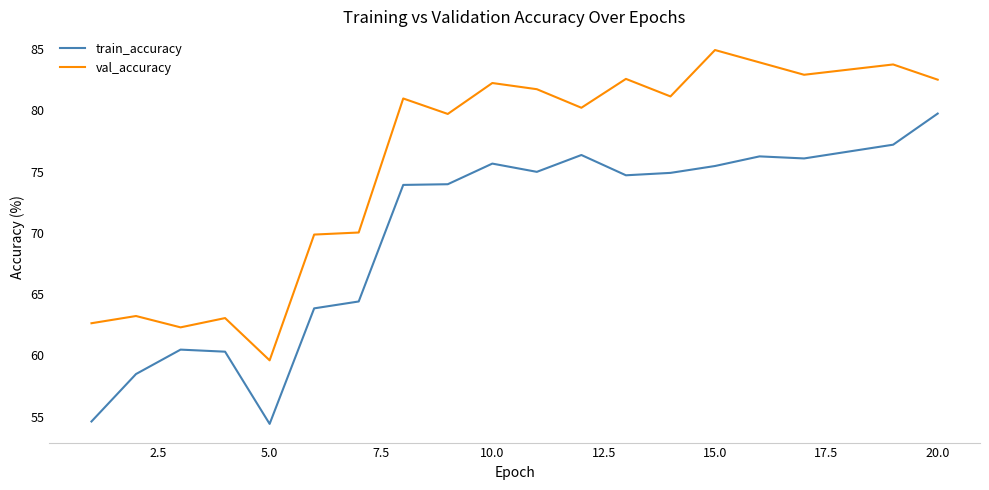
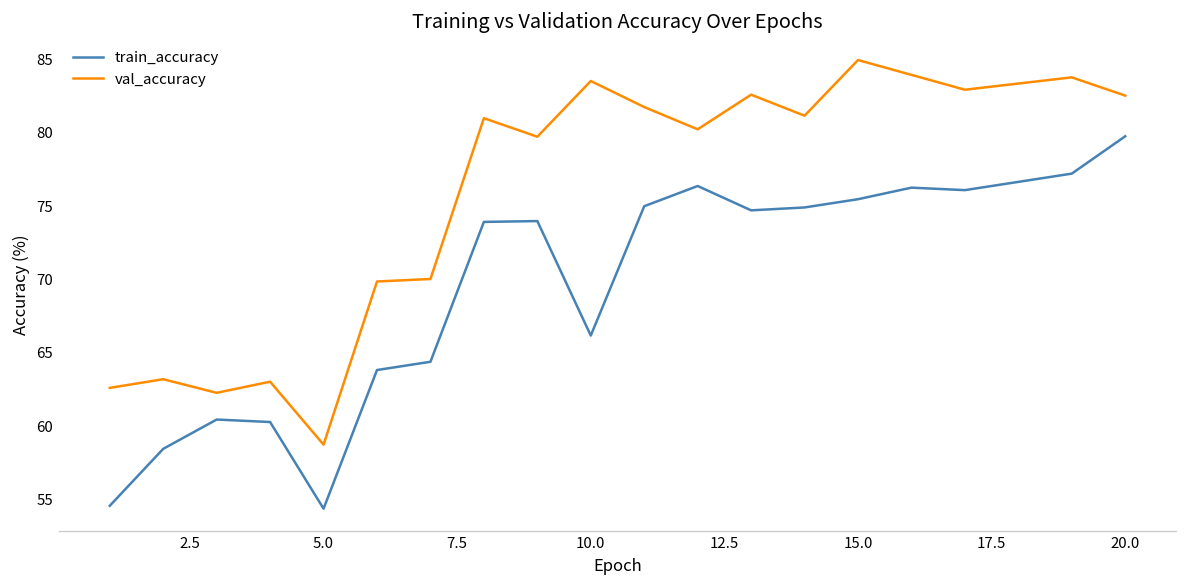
val_accuracy, 5.0: 59.6 -> 58.8
train_accuracy, 10.0: 75.7 -> 66.2
val_accuracy, 10.0: 82.2 -> 83.5
